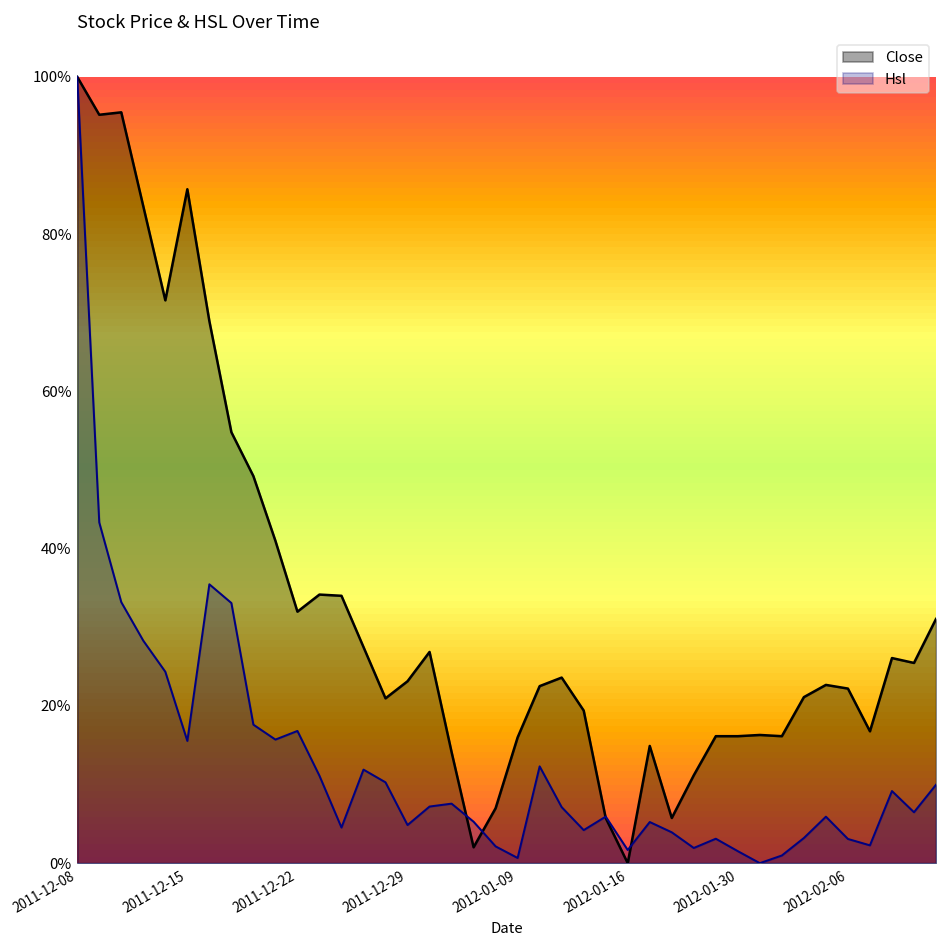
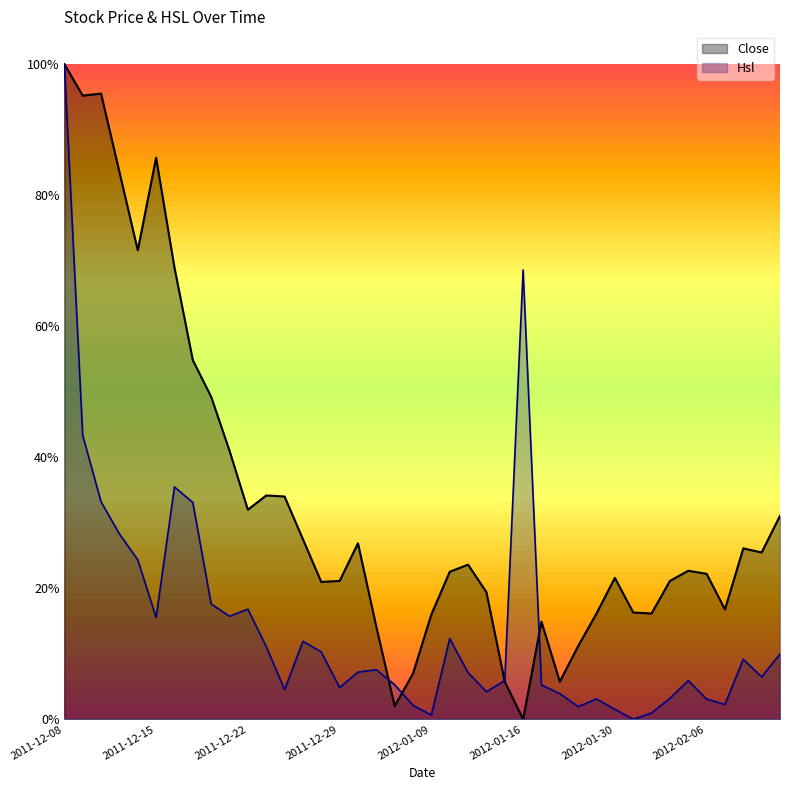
Close, 2011-12-29: 23% -> 21%
Hsl, 2012-01-16: 2% -> 69%
Close, 2012-01-30: 16% -> 22%
